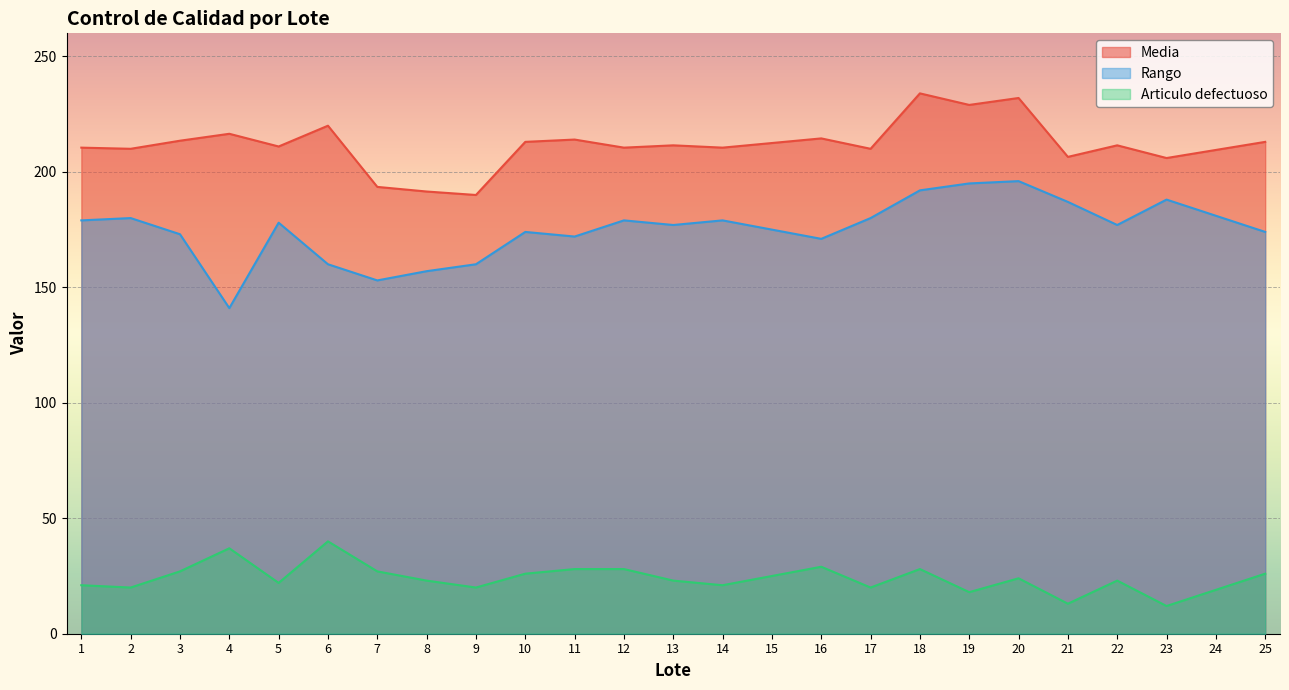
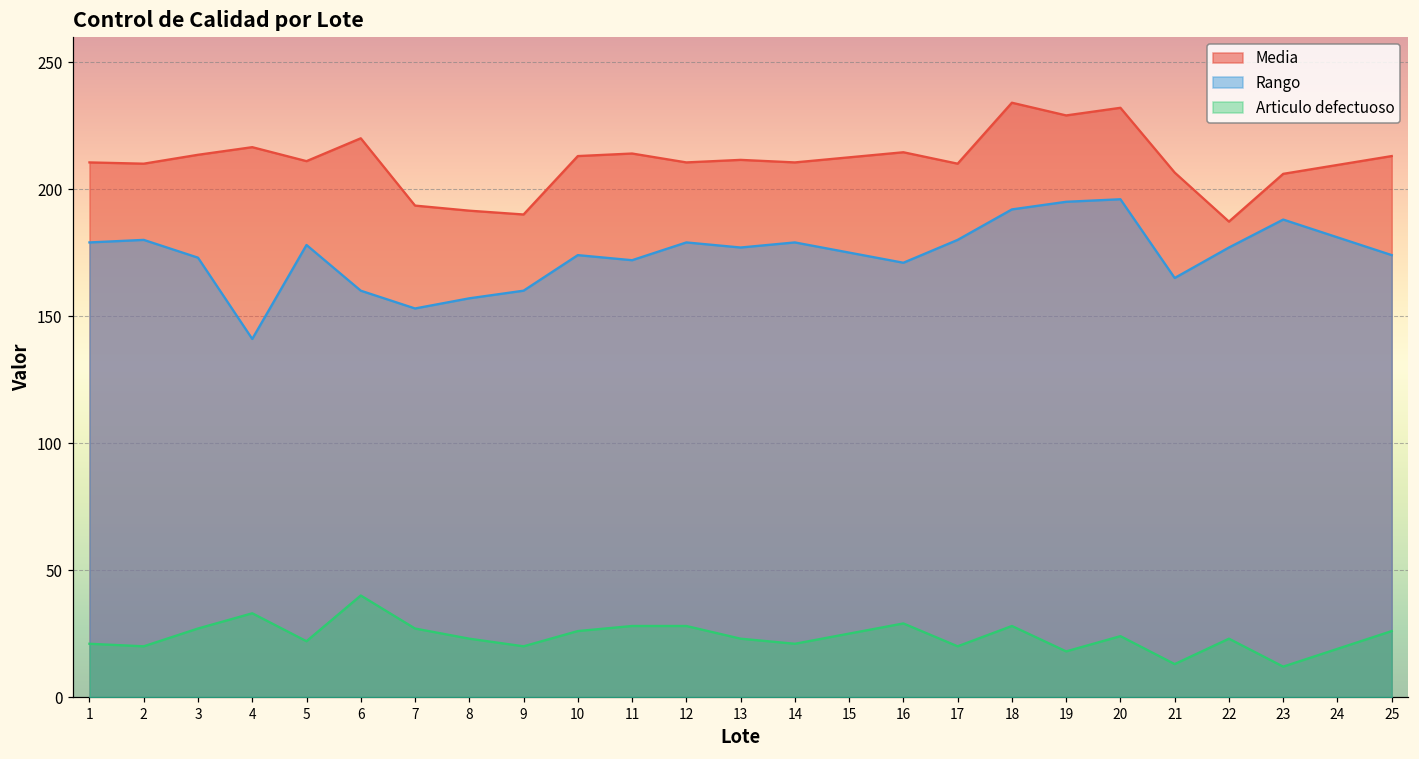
Articulo defectuoso, 4: 37 -> 33
Rango, 21: 187 -> 165
Media, 22: 212 -> 187
